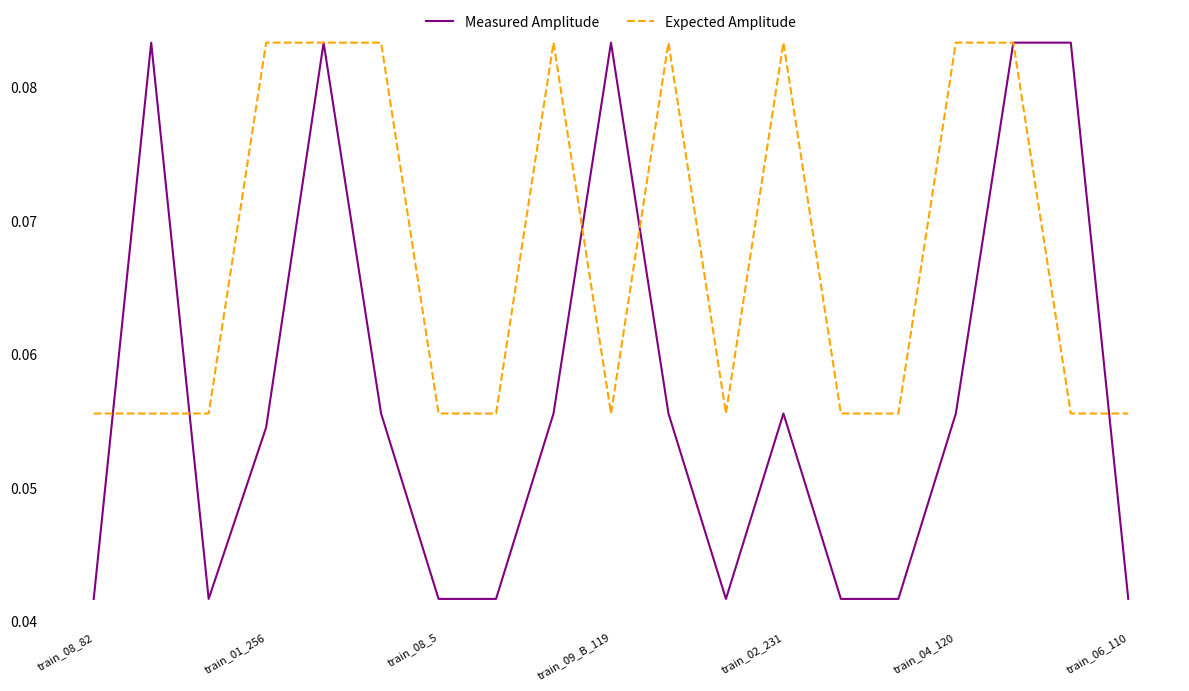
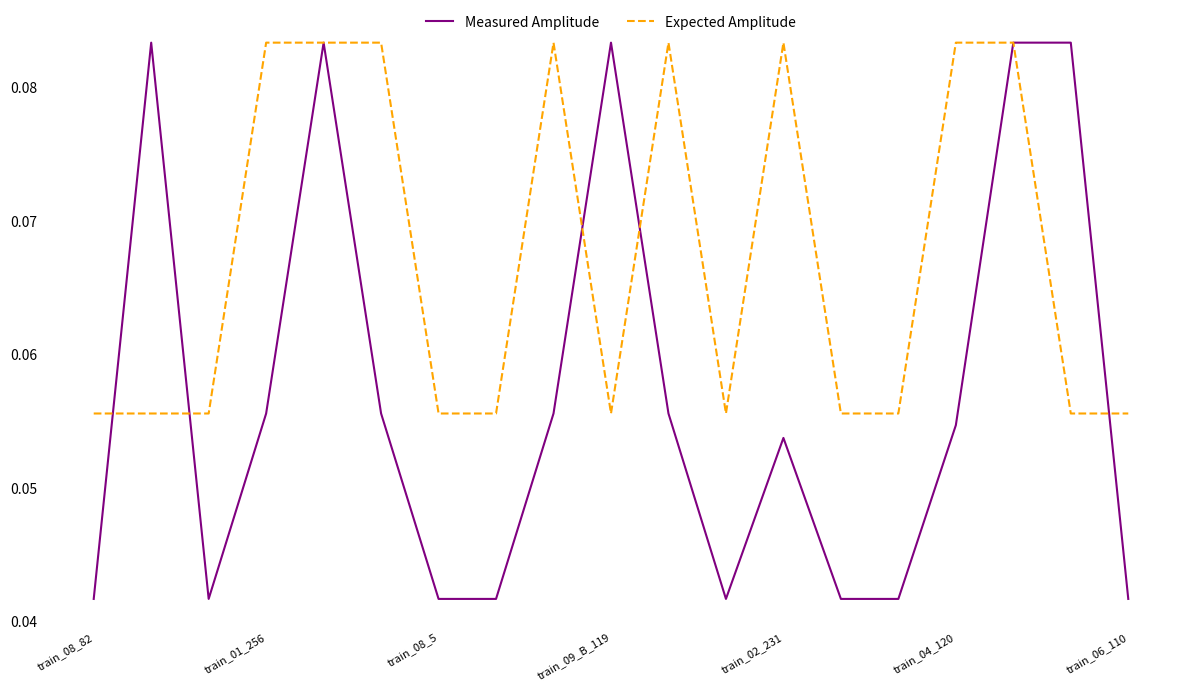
Measured Amplitude, train_01_256: 0.0545 -> 0.0556
Measured Amplitude, train_02_231: 0.0556 -> 0.0537
Measured Amplitude, train_04_120: 0.0556 -> 0.0547
